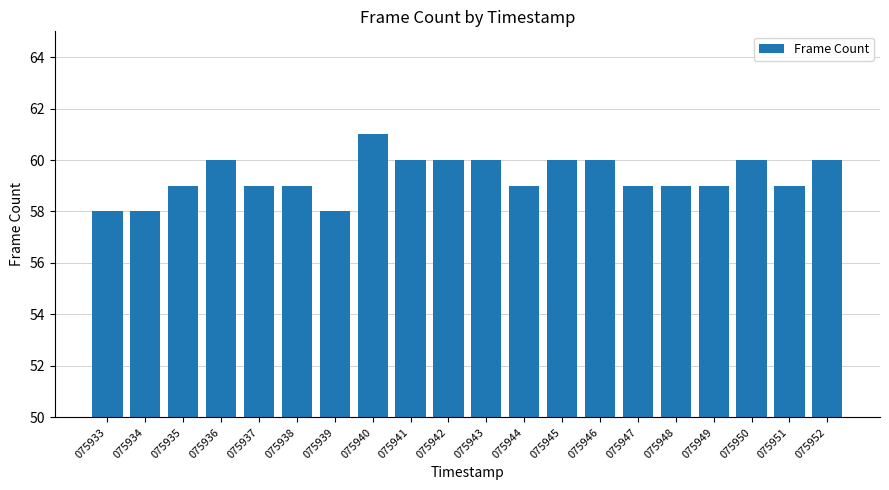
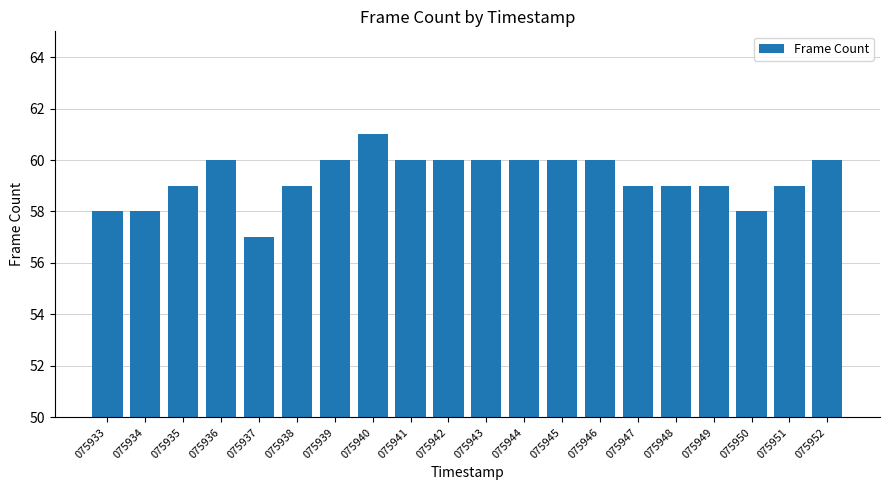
075937: 59 -> 57
075939: 58 -> 60
075944: 59 -> 60
075950: 60 -> 58
